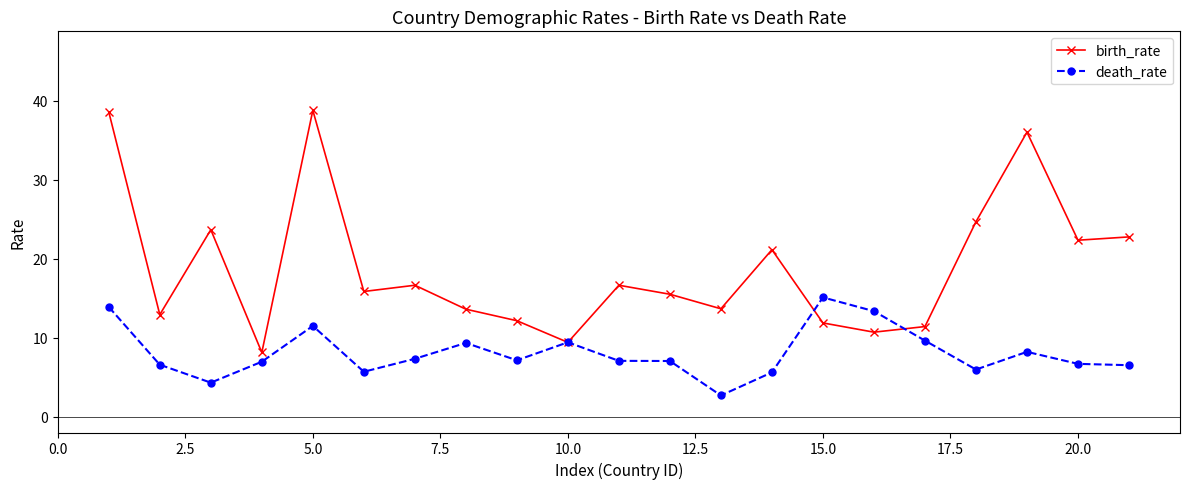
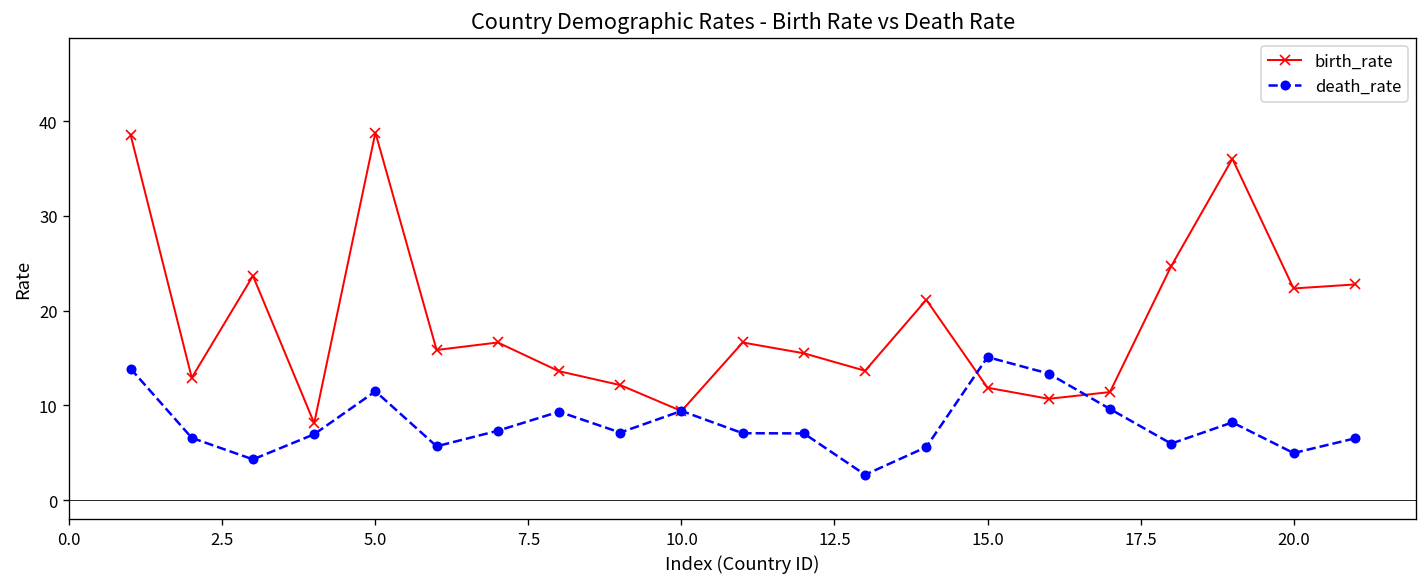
death_rate, 20.0: 7 -> 5
